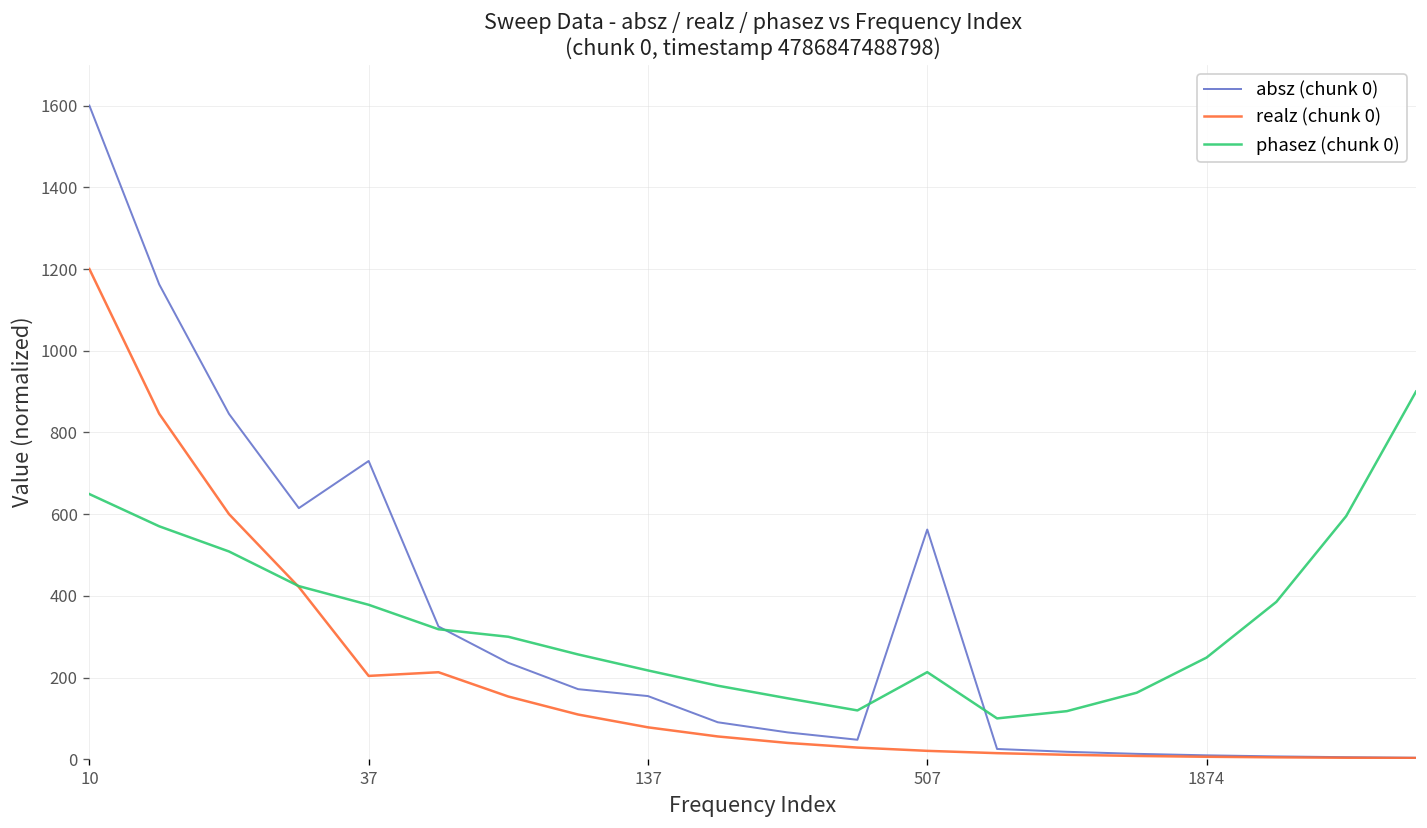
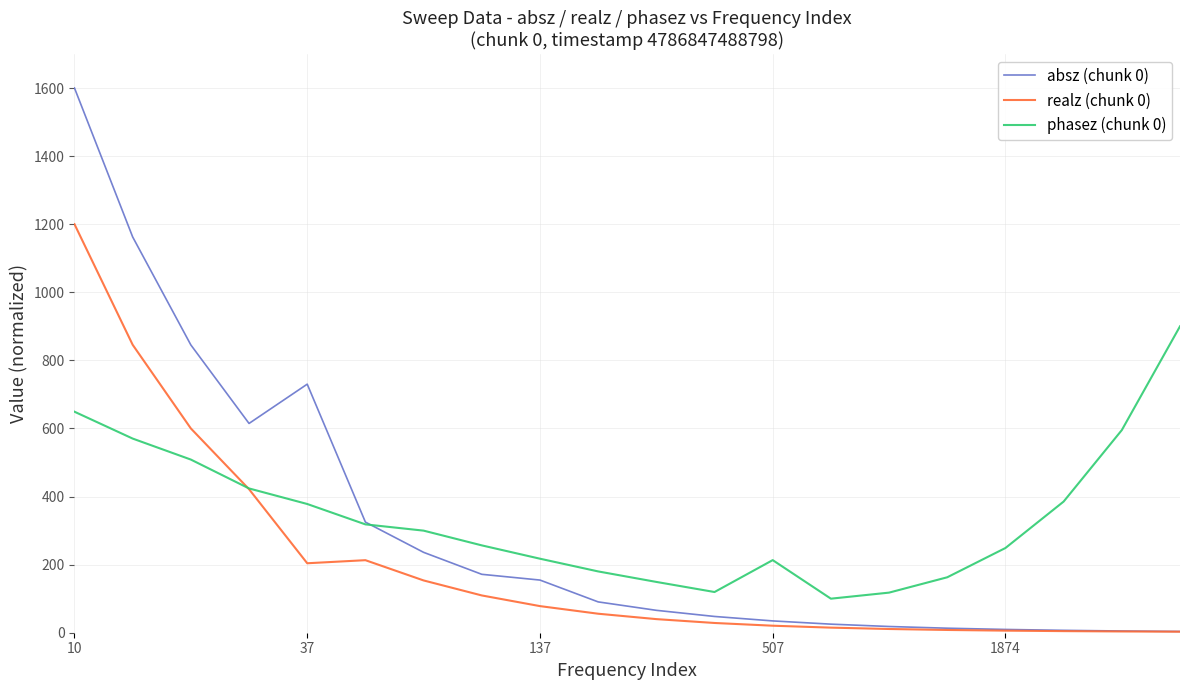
absz (chunk 0), 507: 560 -> 30
